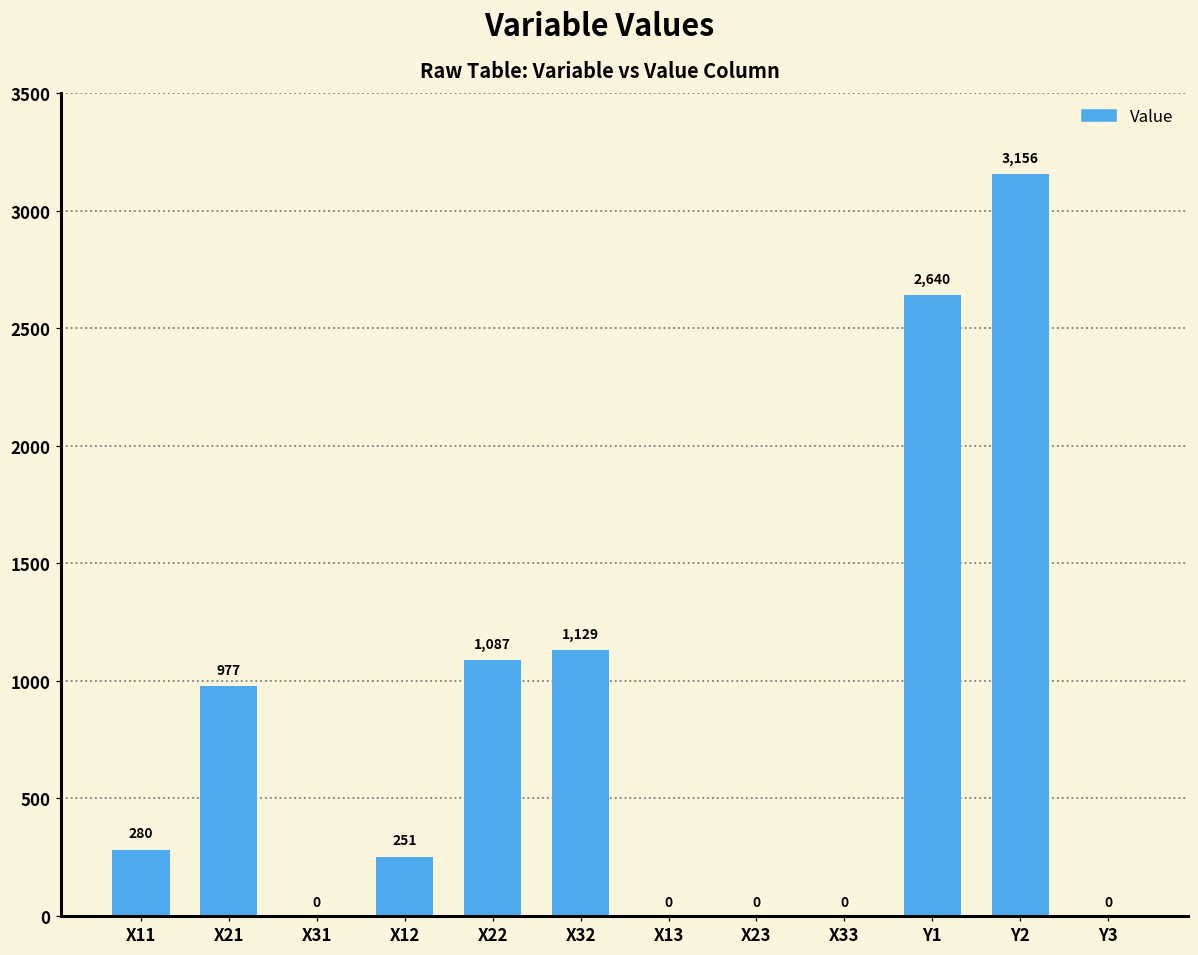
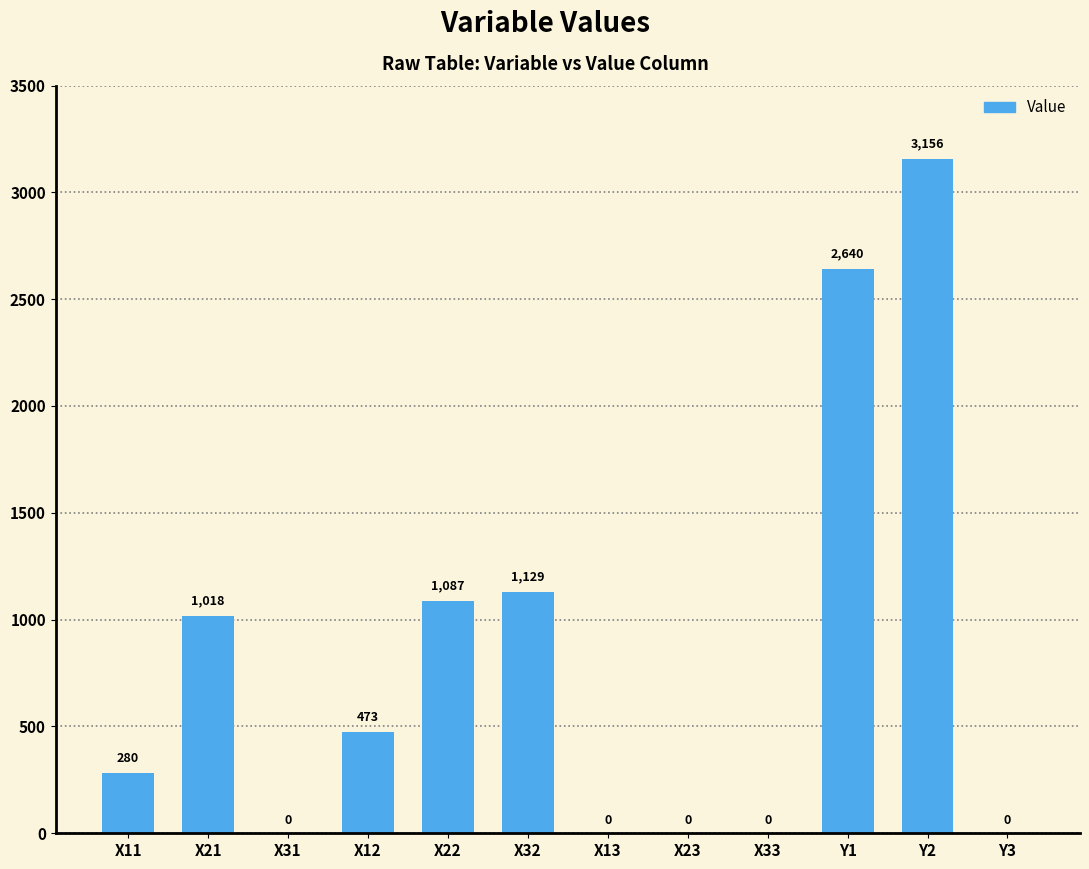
X21: 977 -> 1,018
X12: 251 -> 473
